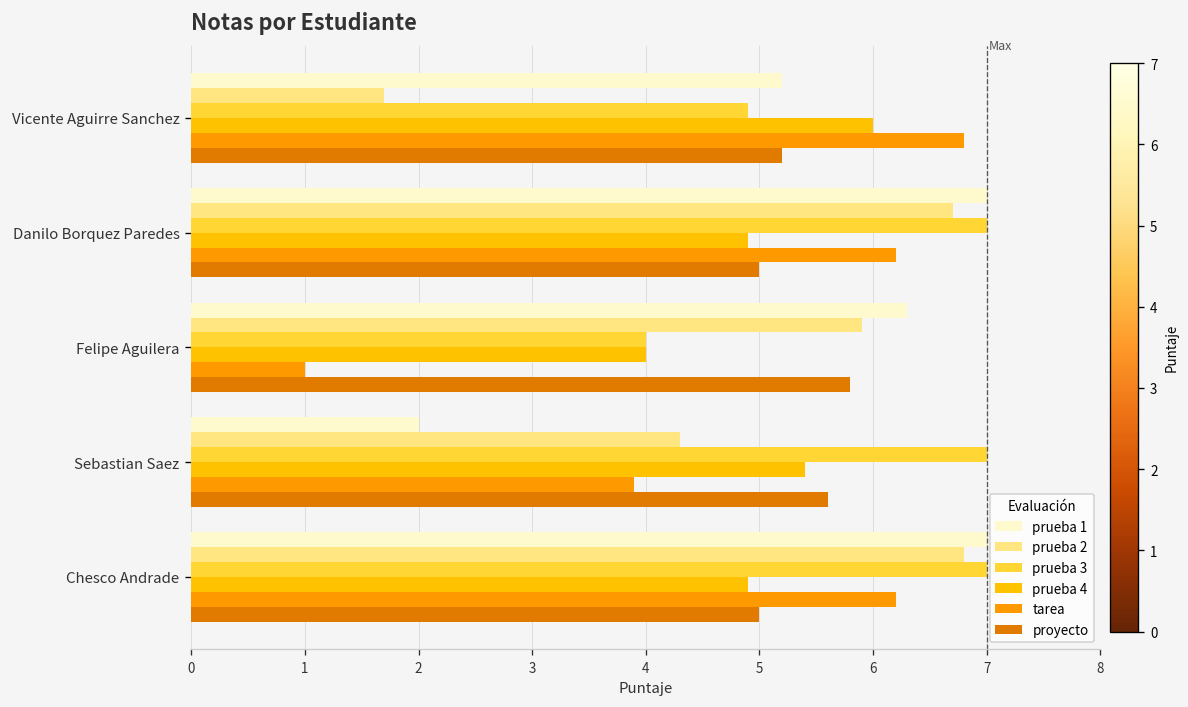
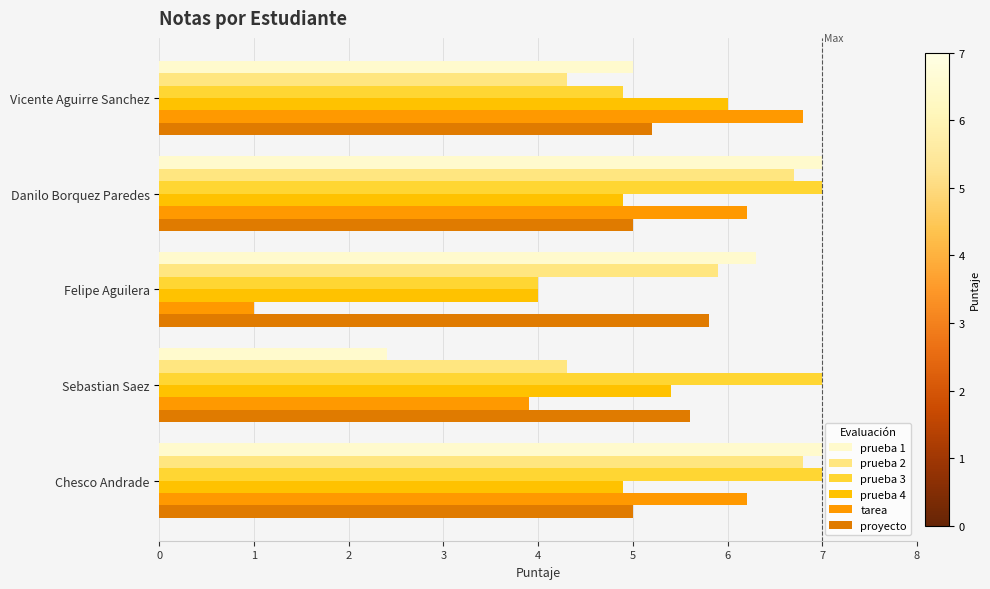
prueba 1, Vicente Aguirre Sanchez: 5.2 -> 5.0
prueba 2, Vicente Aguirre Sanchez: 1.7 -> 4.3
prueba 1, Sebastian Saez: 2.0 -> 2.4
